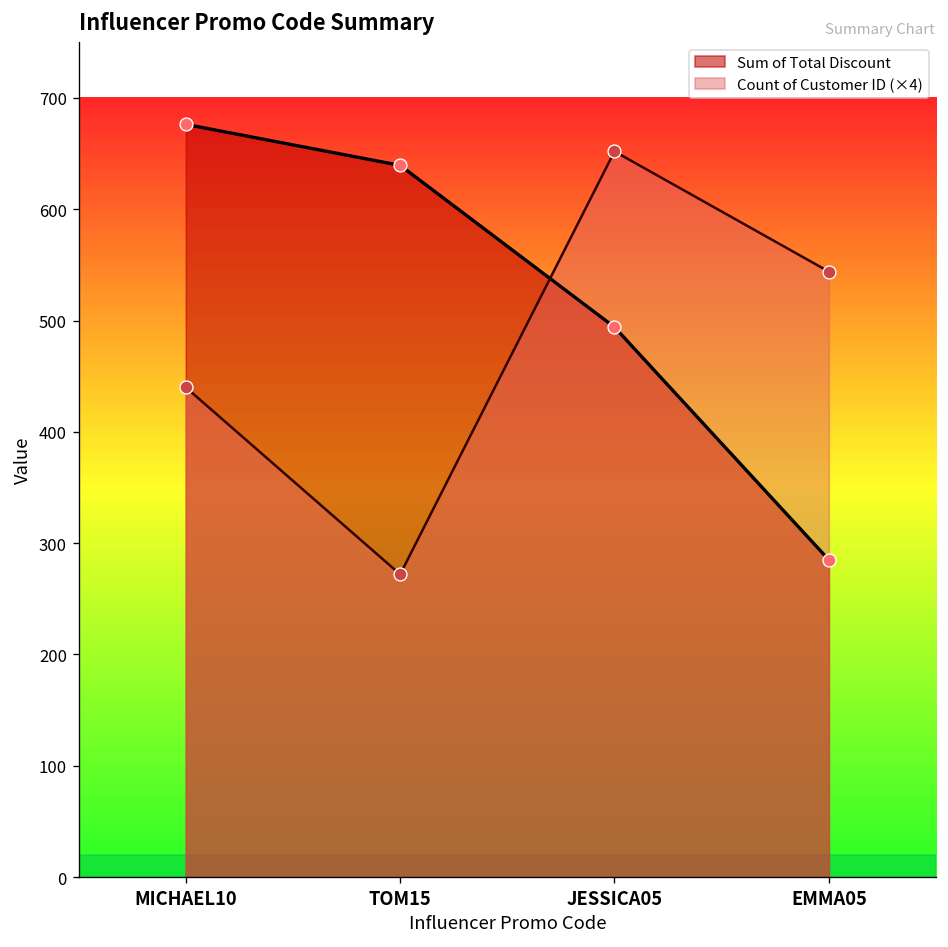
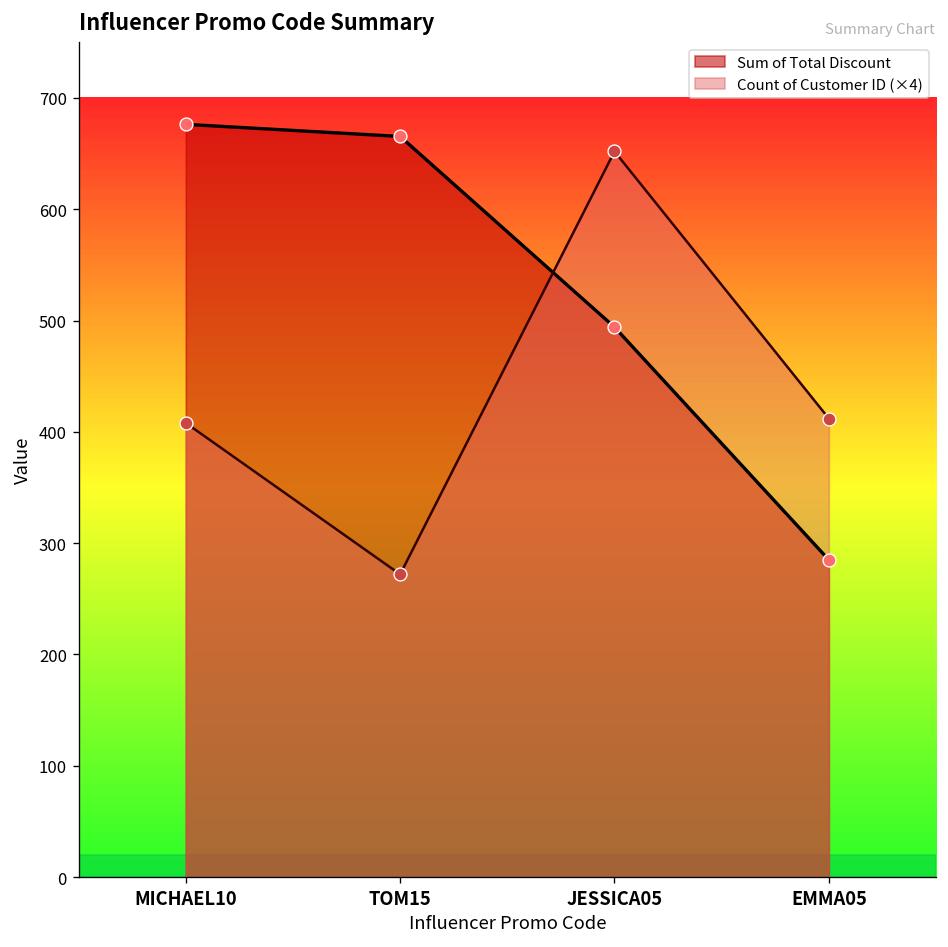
Count of Customer ID (×4), MICHAEL10: 440 -> 410
Sum of Total Discount, TOM15: 640 -> 670
Count of Customer ID (×4), EMMA05: 540 -> 410
